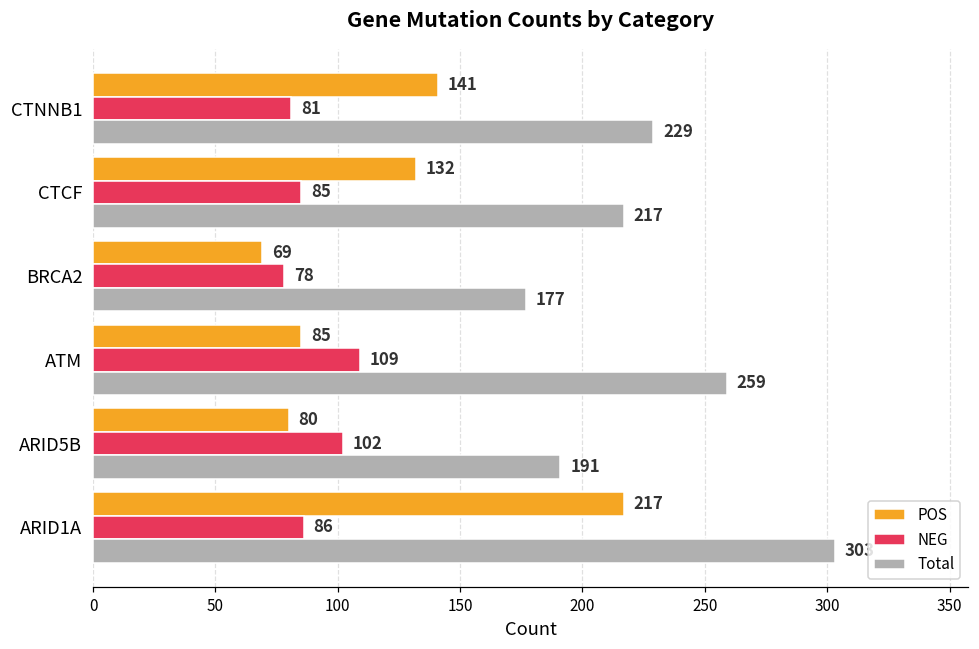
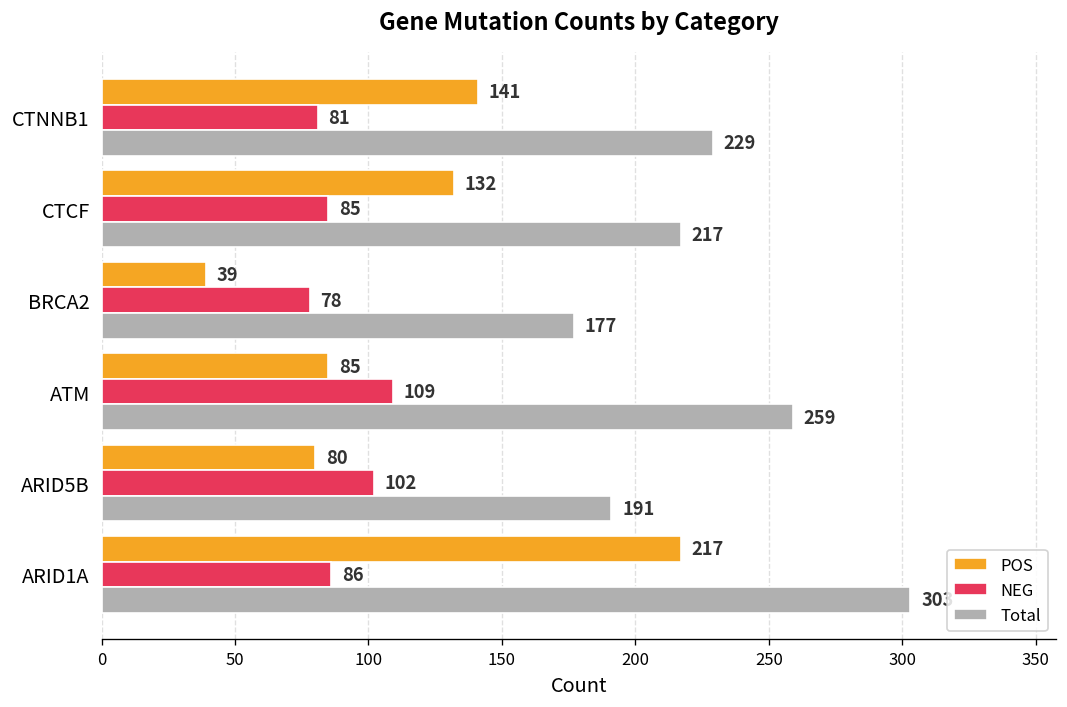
POS, BRCA2: 69 -> 39
